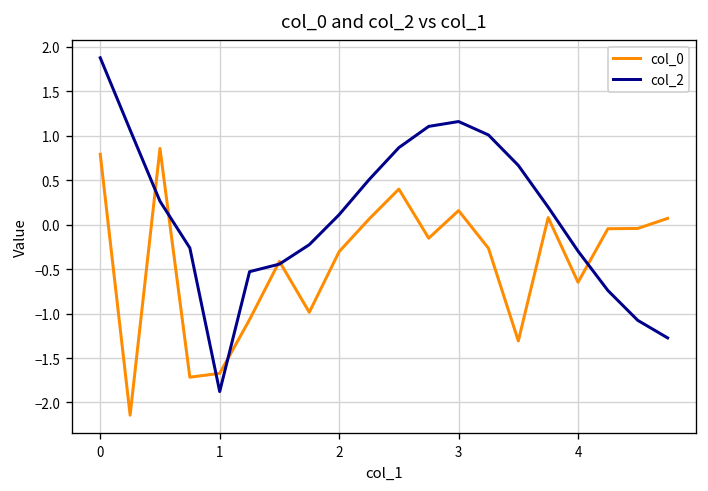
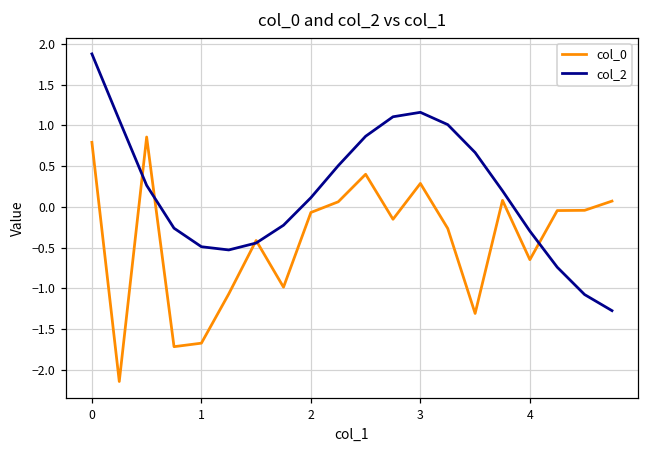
col_2, 1: -1.9 -> -0.5
col_0, 2: -0.3 -> -0.1
col_0, 3: 0.2 -> 0.3
